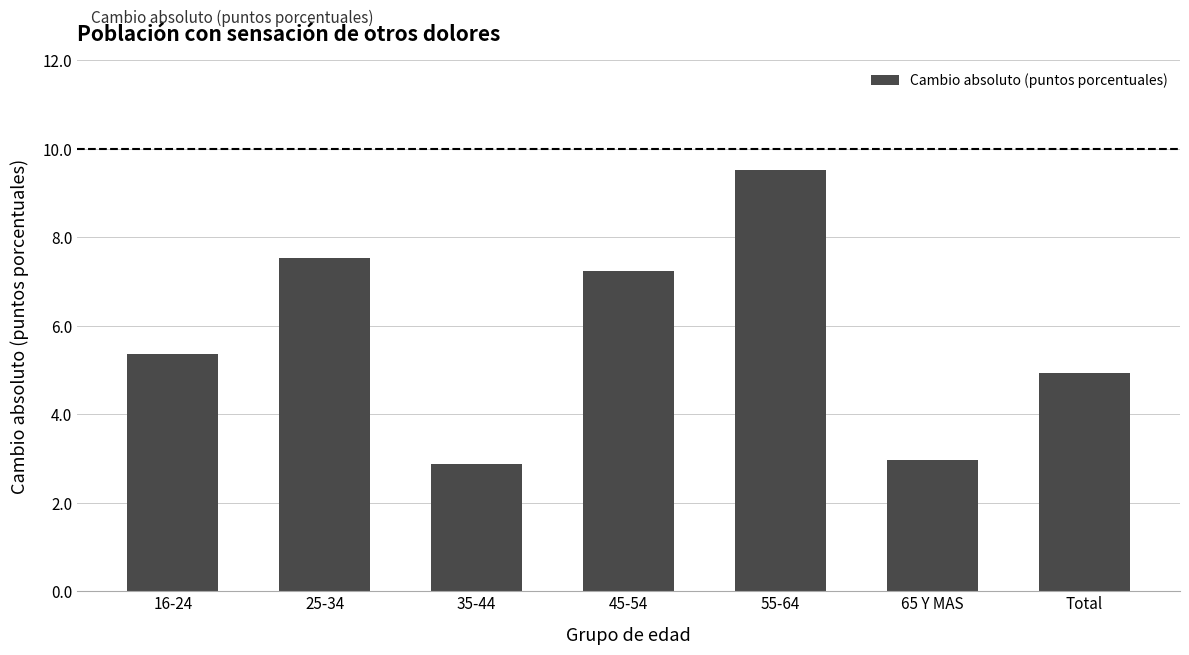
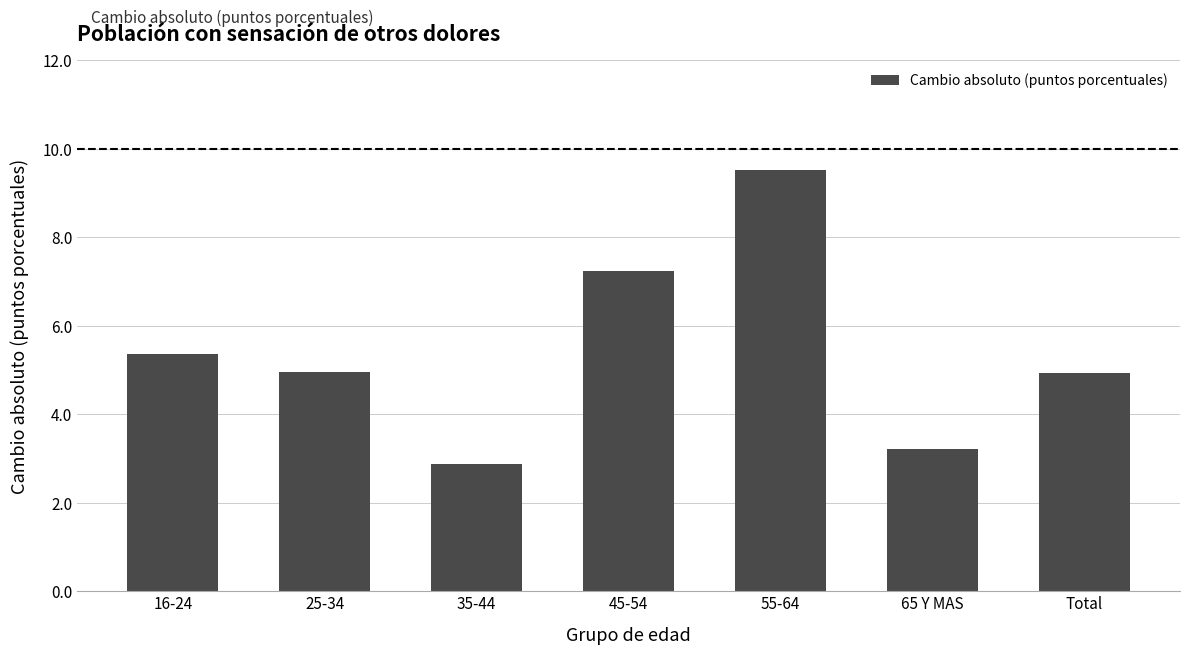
25-34: 7.5 -> 4.9
65 Y MAS: 3.0 -> 3.2
